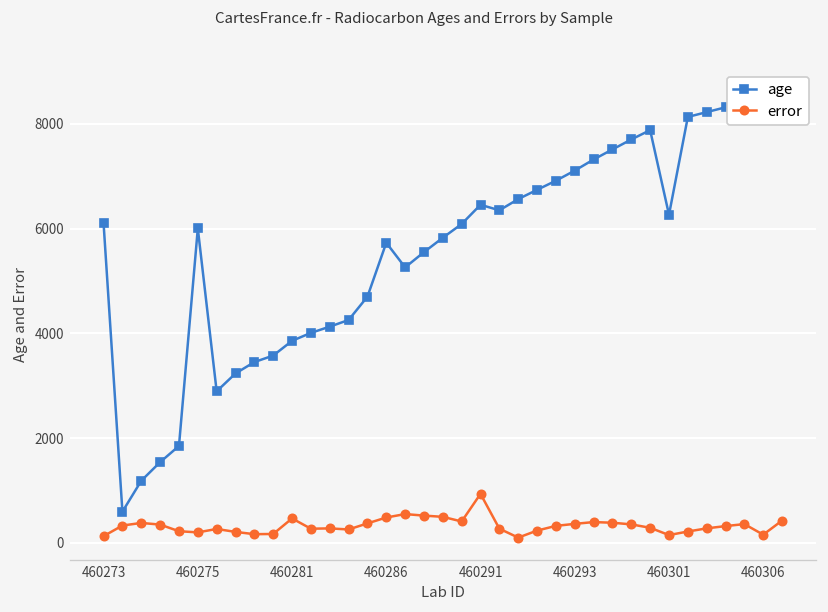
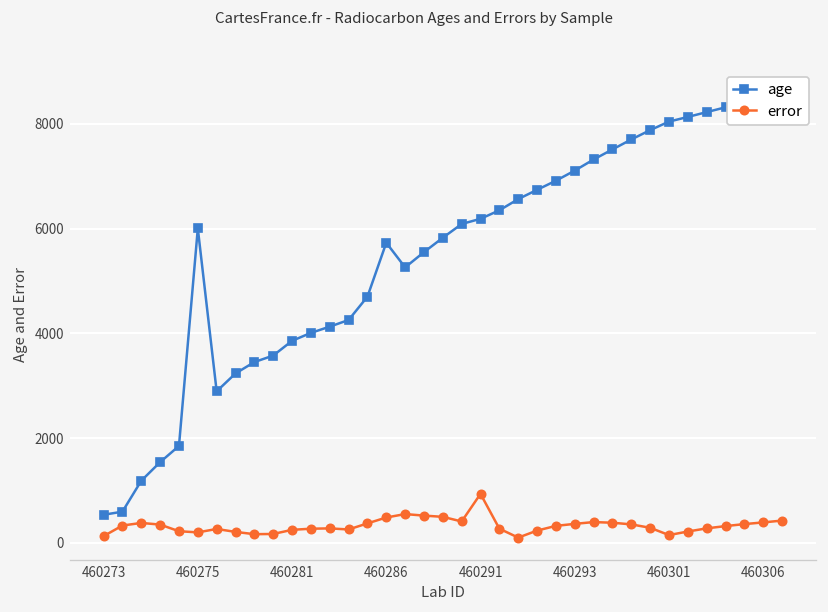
age, 460273: 6100 -> 500
error, 460281: 500 -> 300
age, 460291: 6500 -> 6200
age, 460301: 6300 -> 8000
error, 460306: 200 -> 400
